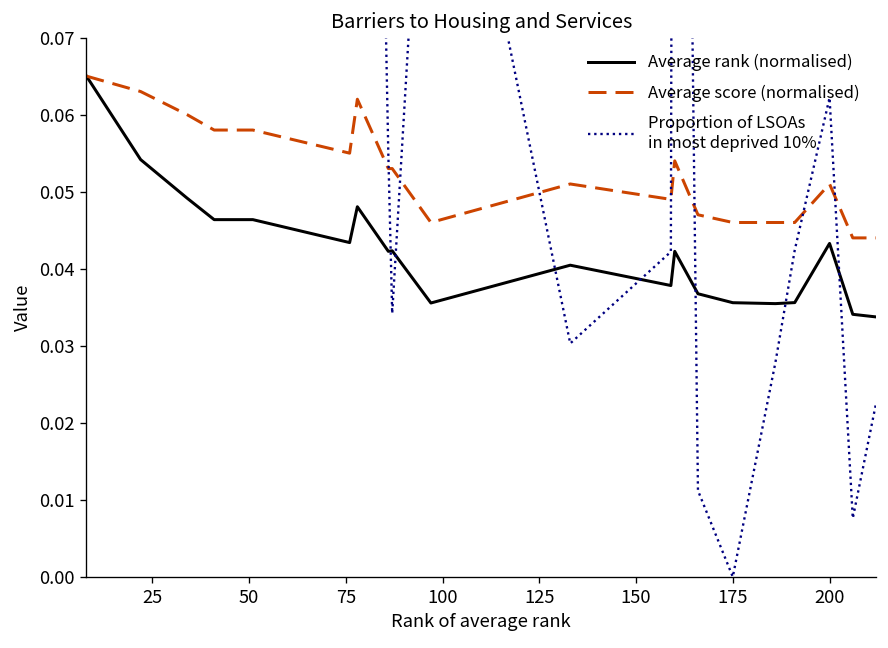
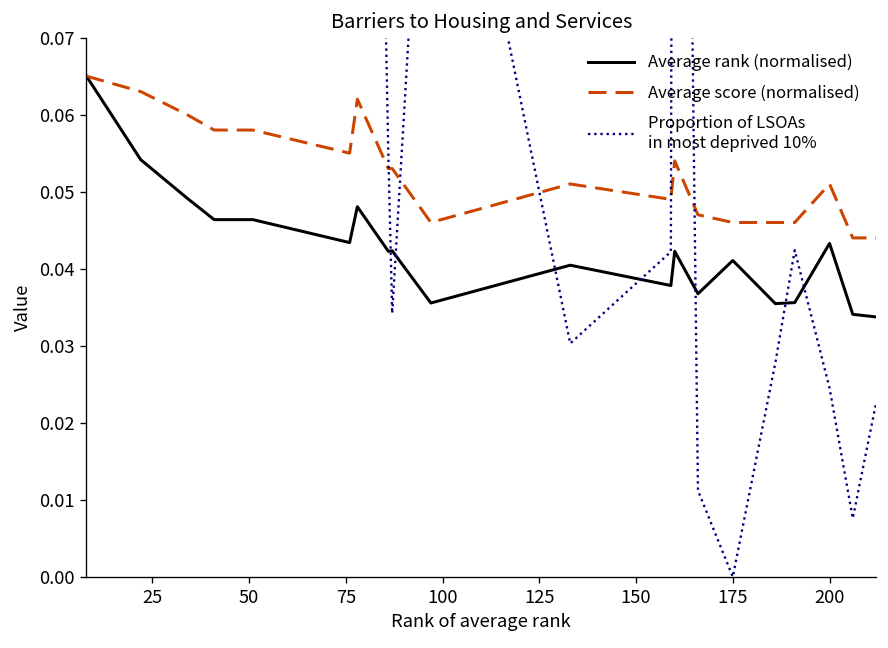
Average rank (normalised), 175: 0.036 -> 0.041
Proportion of LSOAs in most deprived 10%, 200: 0.062 -> 0.025
